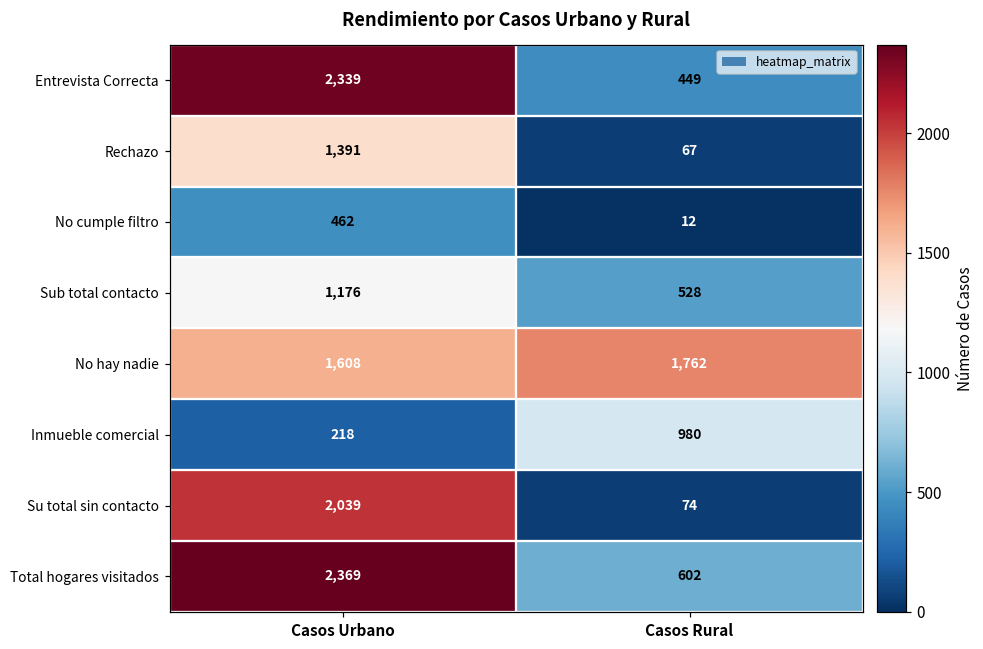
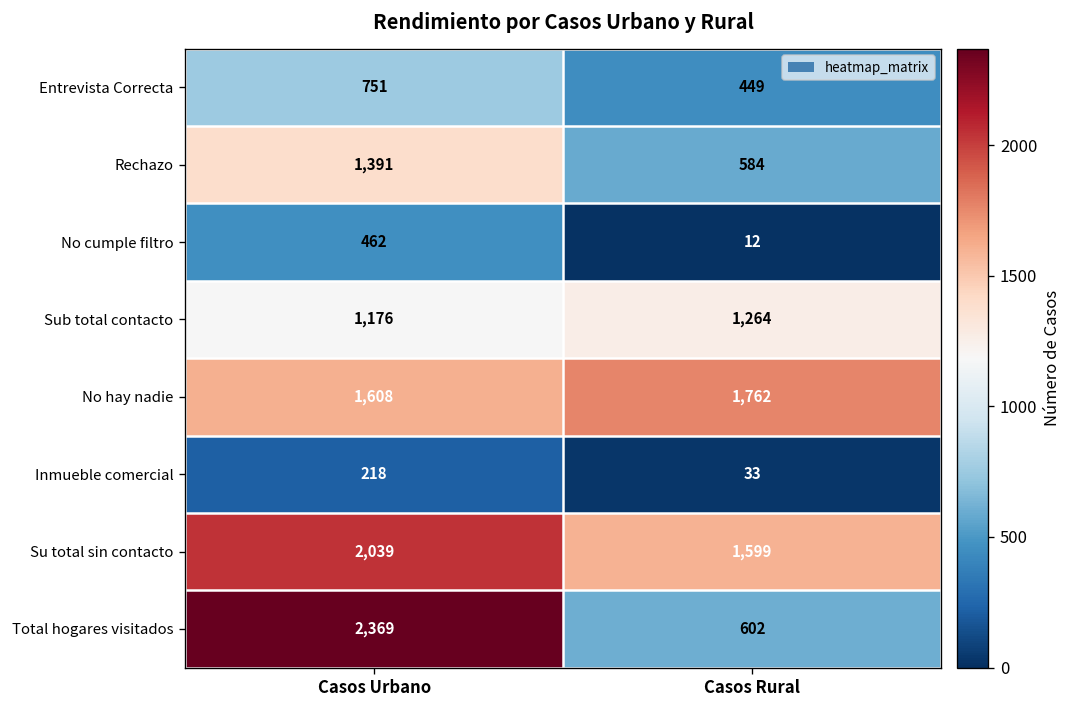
Entrevista Correcta, Casos Urbano: 2,339 -> 751
Rechazo, Casos Rural: 67 -> 584
Sub total contacto, Casos Rural: 528 -> 1,264
Inmueble comercial, Casos Rural: 980 -> 33
Su total sin contacto, Casos Rural: 74 -> 1,599
